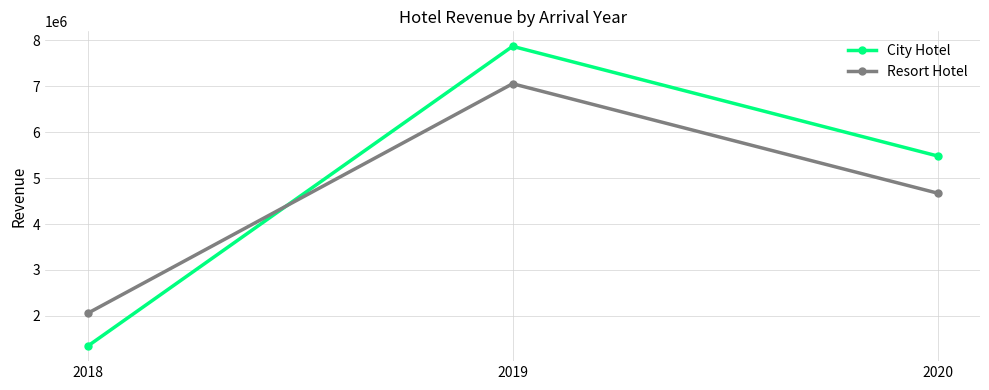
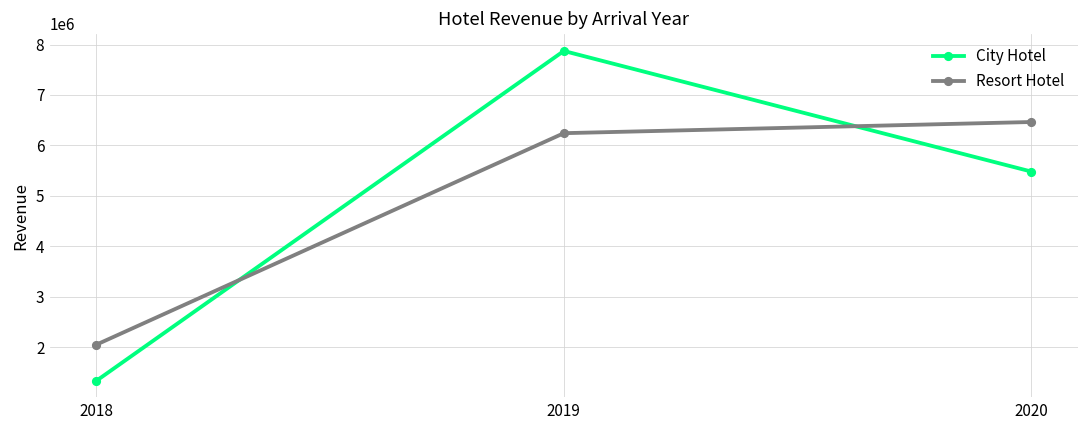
Resort Hotel, 2019: 7100000 -> 6200000
Resort Hotel, 2020: 4700000 -> 6500000
